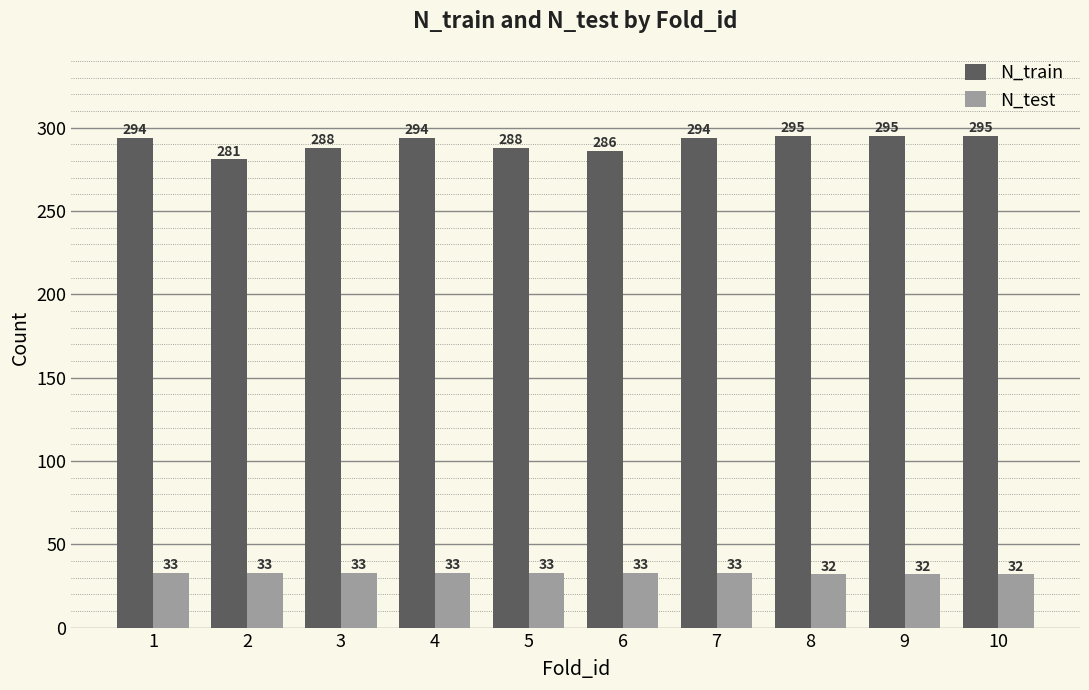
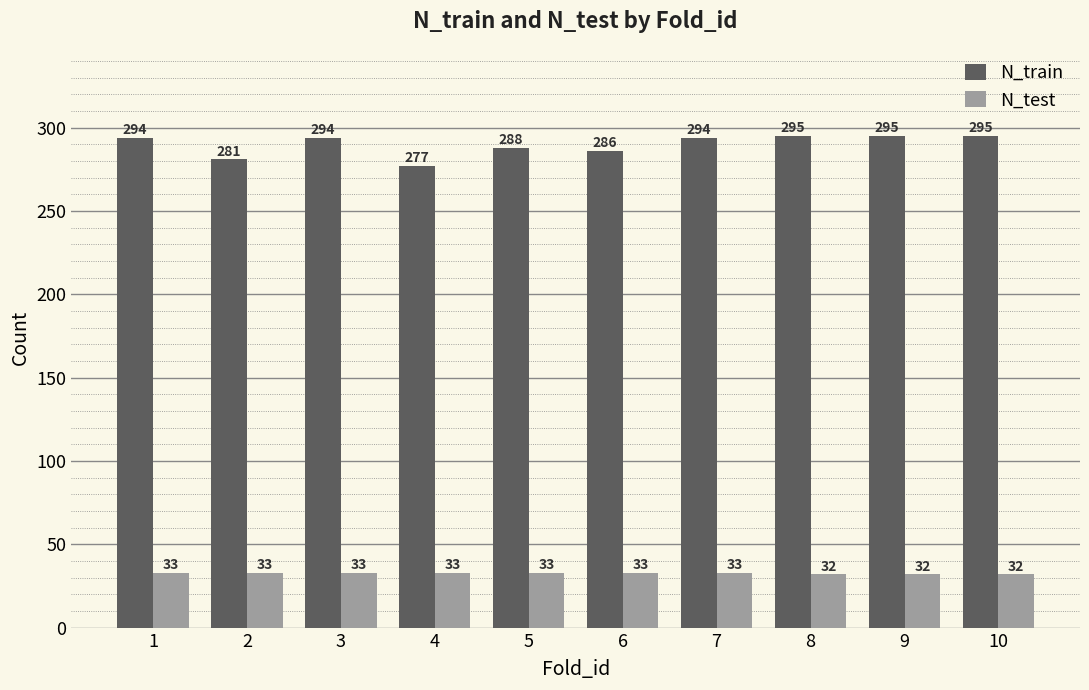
N_train, 3: 288 -> 294
N_train, 4: 294 -> 277
